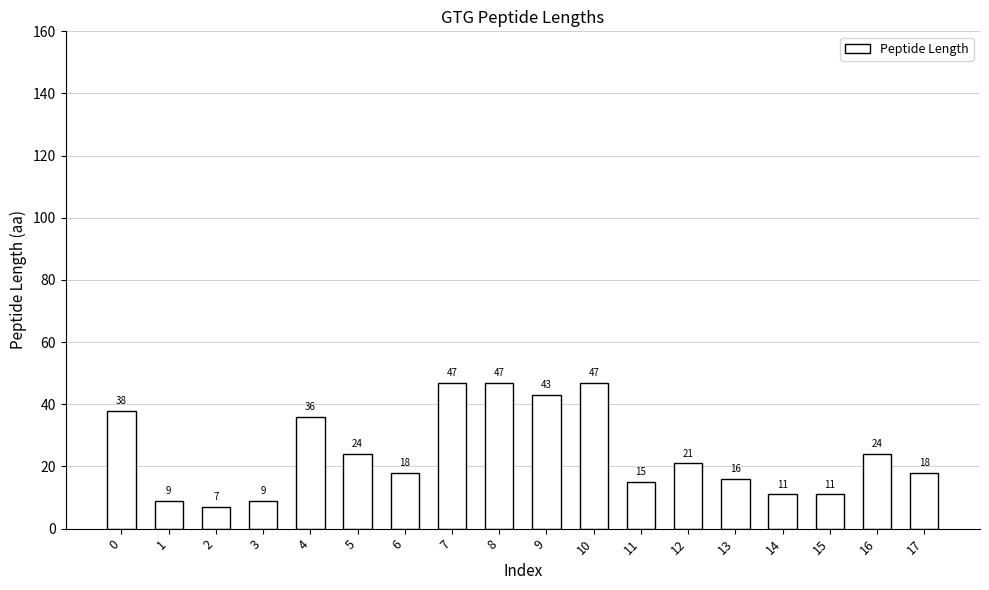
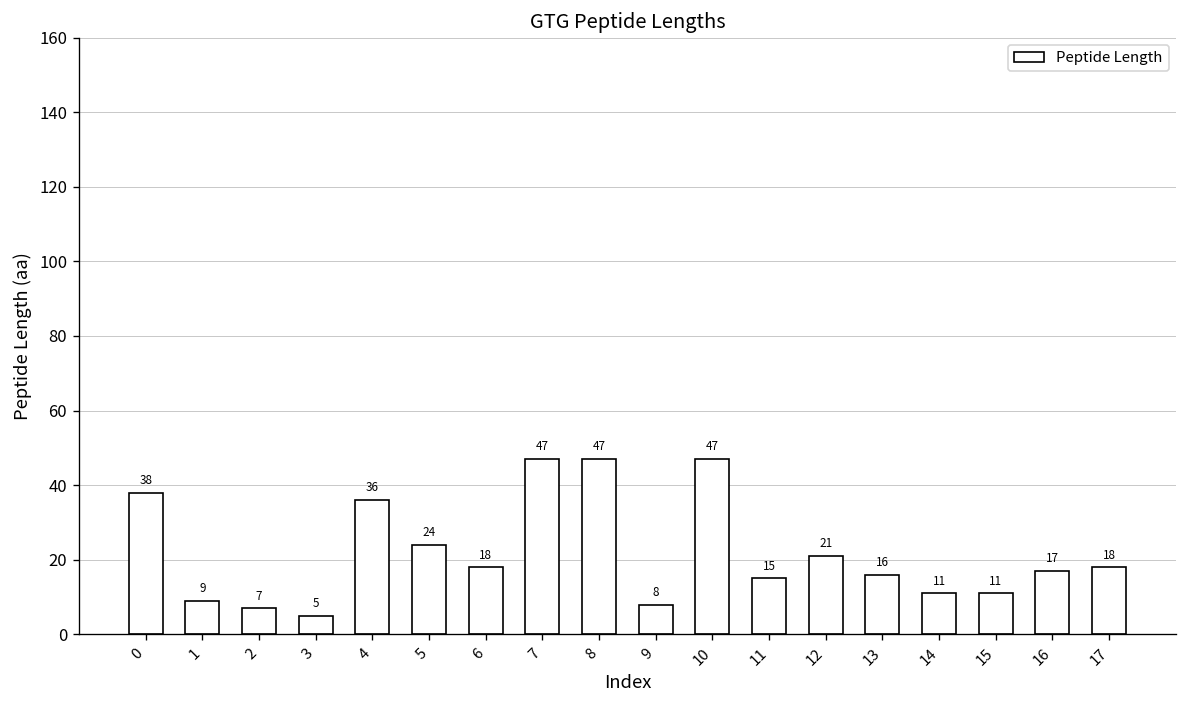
3: 9 -> 5
9: 43 -> 8
16: 24 -> 17
